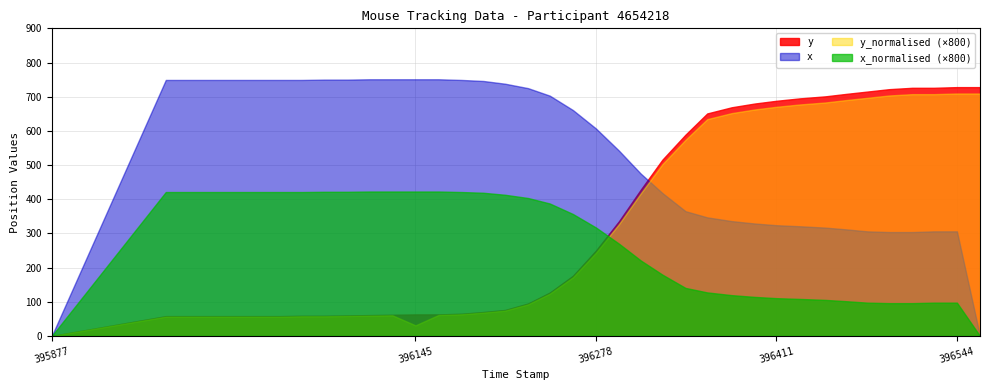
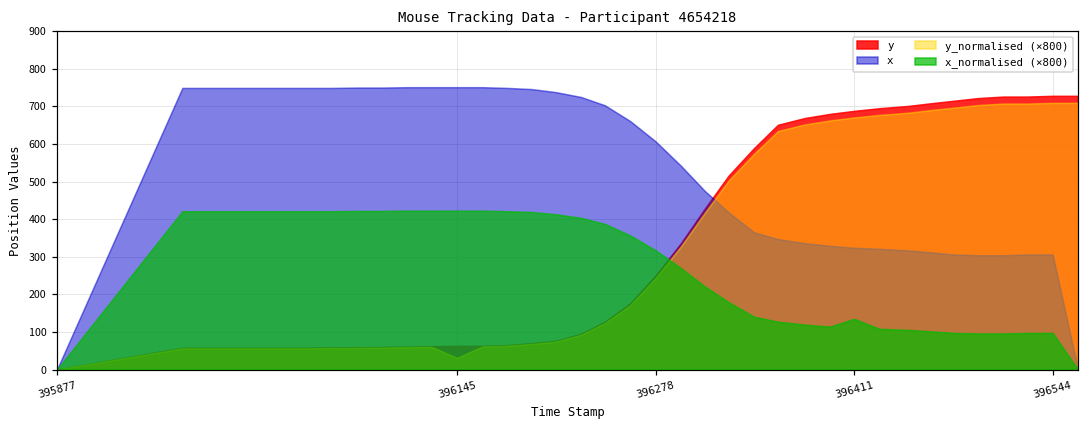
x_normalised (×800), 396411: 110 -> 130
